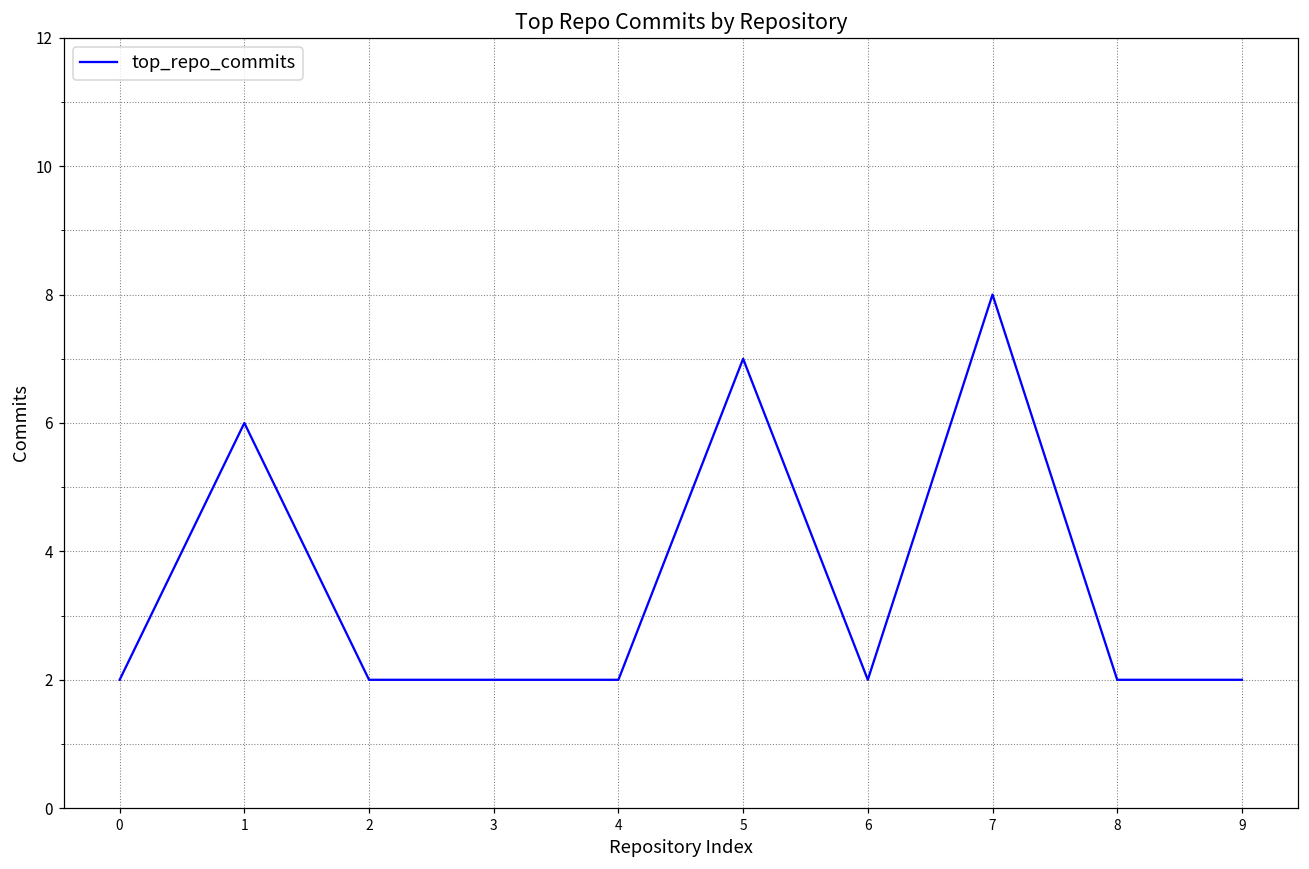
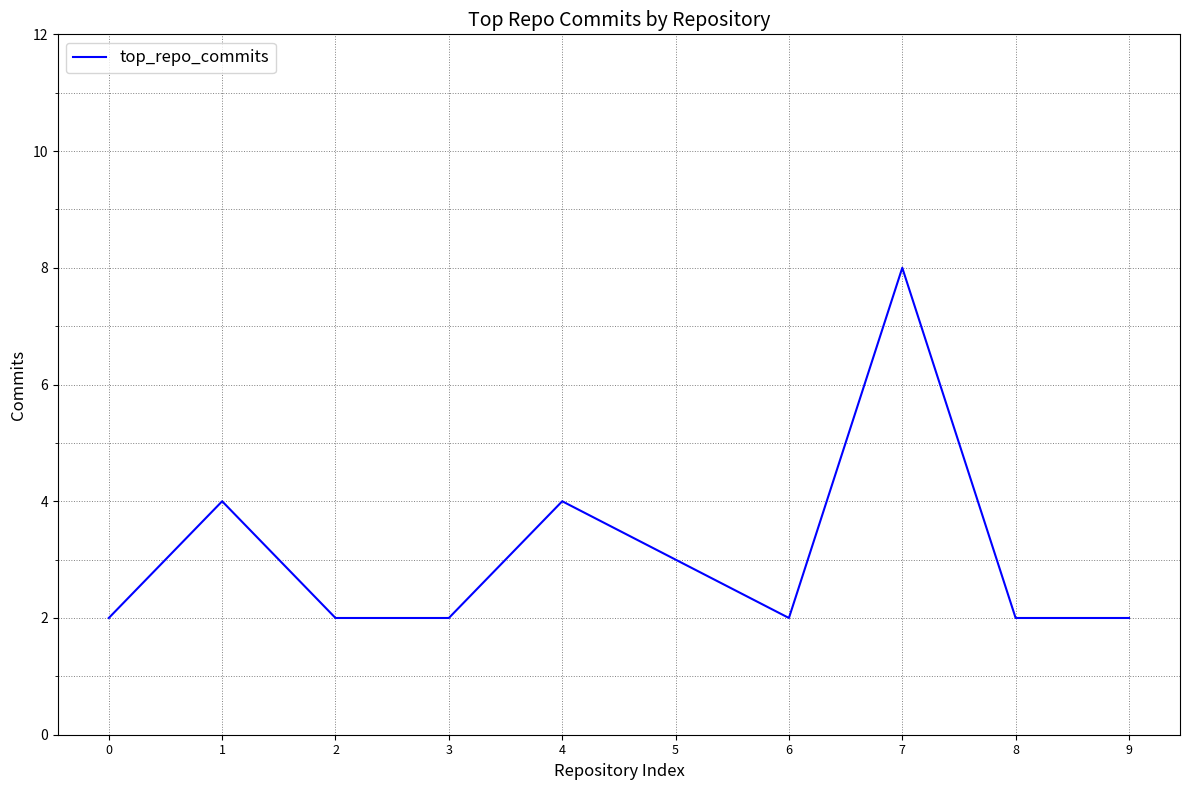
1: 6 -> 4
4: 2 -> 4
5: 7 -> 3
